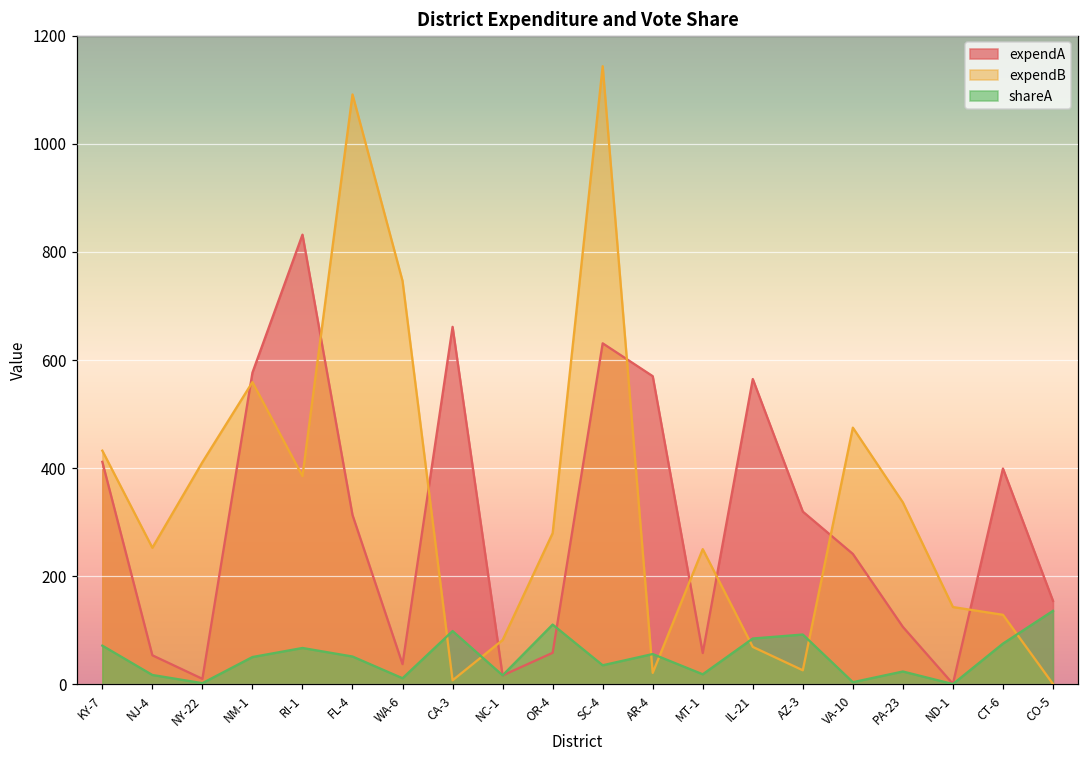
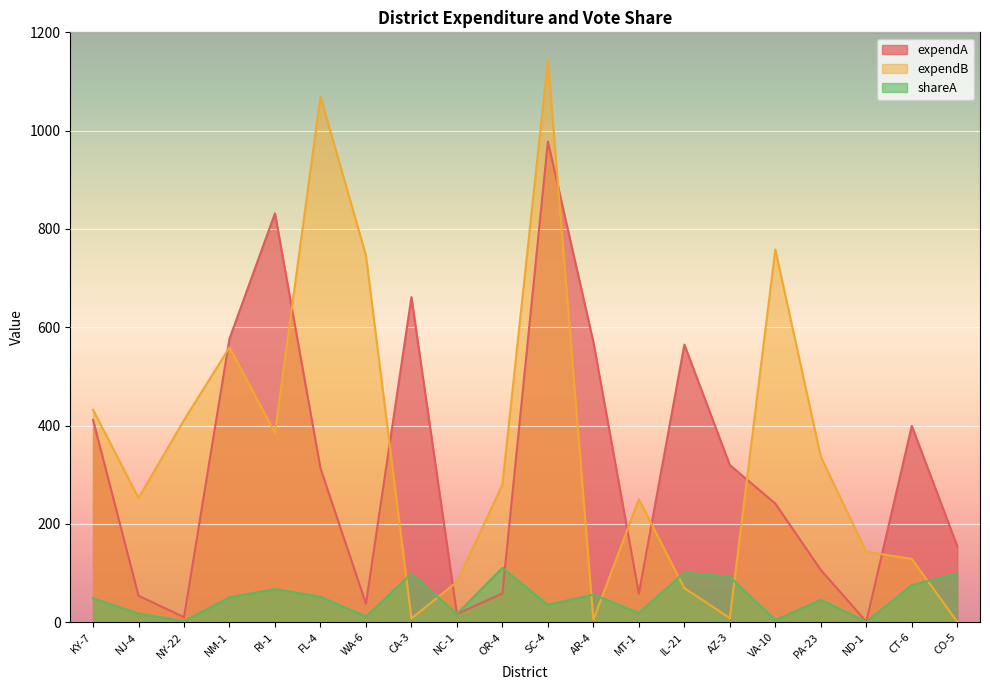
shareA, KY-7: 70 -> 50
expendB, FL-4: 1090 -> 1070
expendA, SC-4: 630 -> 980
expendB, AR-4: 20 -> 10
shareA, IL-21: 90 -> 100
expendB, AZ-3: 30 -> 10
expendB, VA-10: 470 -> 760
shareA, PA-23: 20 -> 50
shareA, CO-5: 140 -> 100
